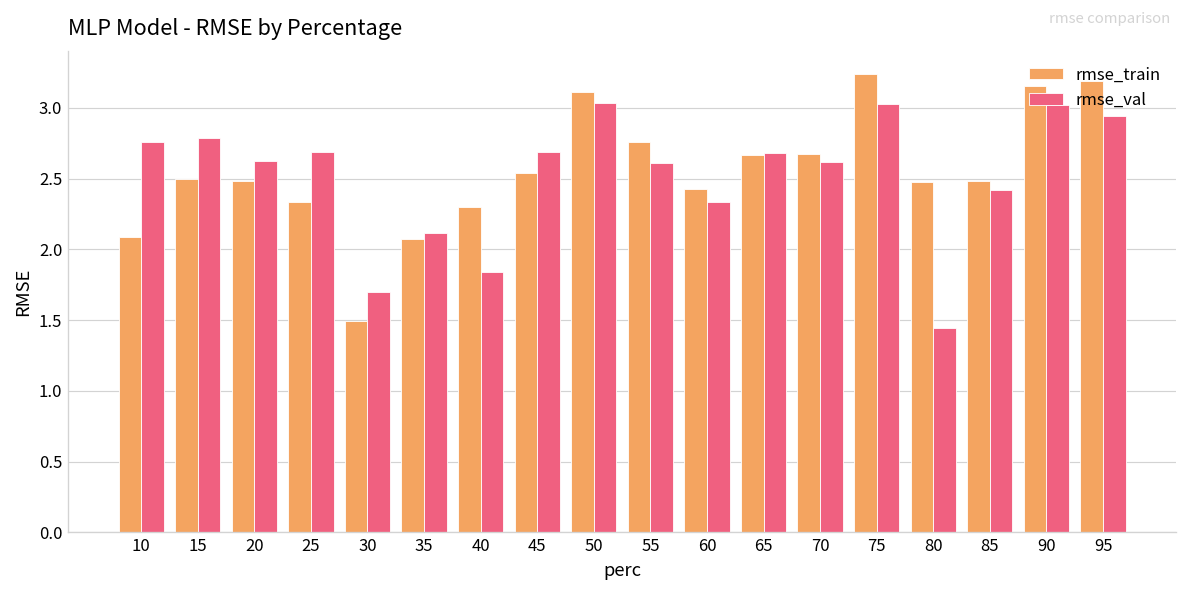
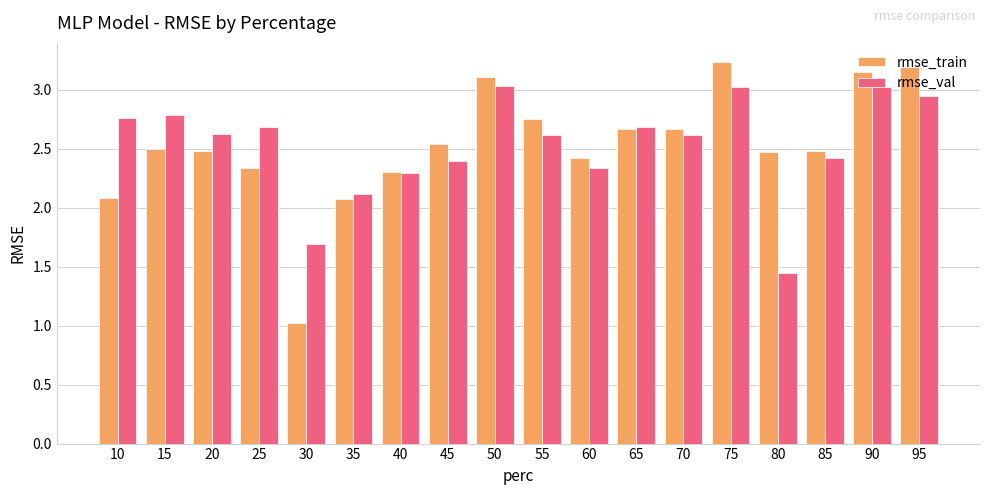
rmse_train, 30: 1.49 -> 1.02
rmse_val, 40: 1.84 -> 2.30
rmse_val, 45: 2.69 -> 2.40
